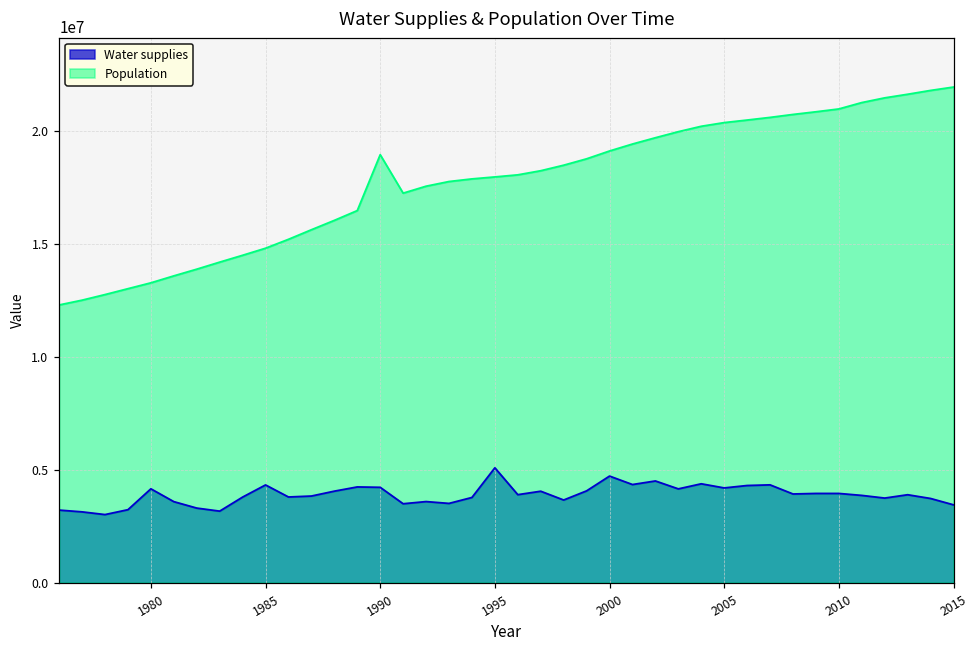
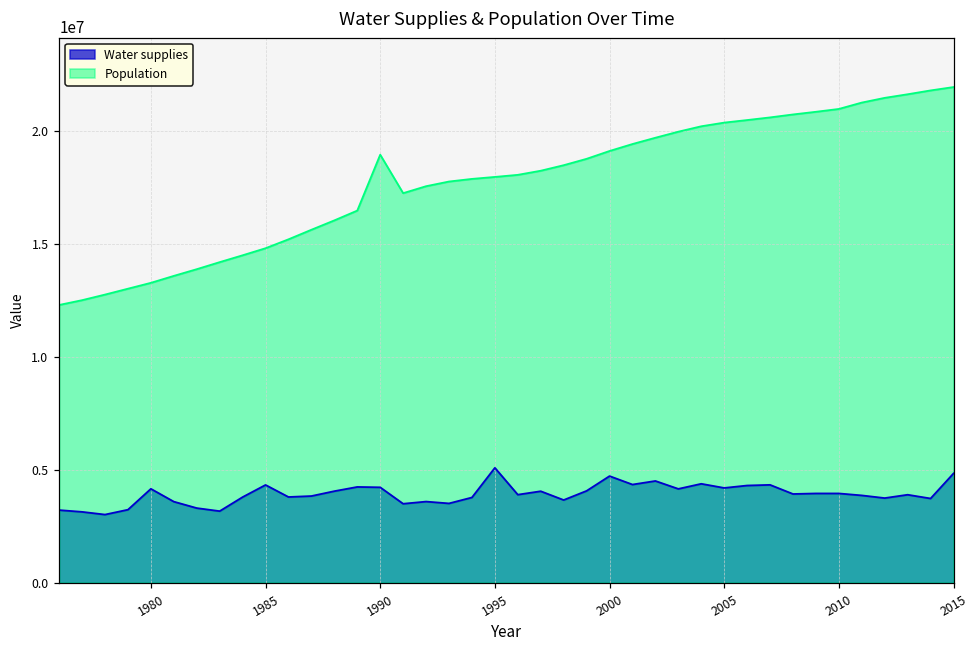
Water supplies, 2015: 3400000 -> 4800000
